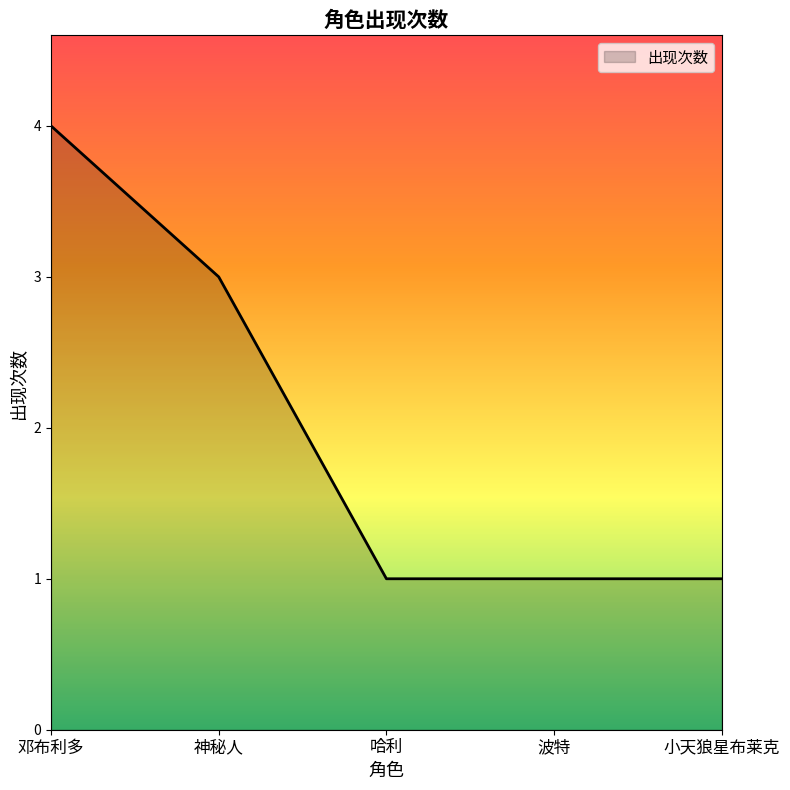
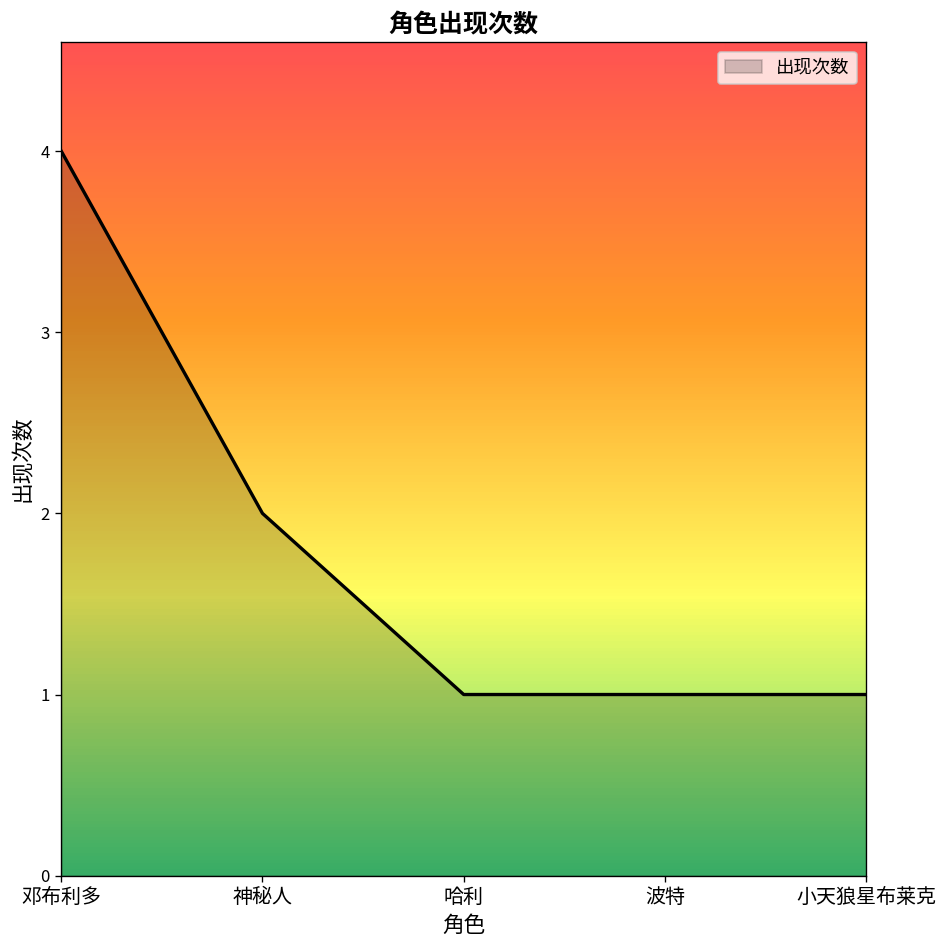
神秘人: 3 -> 2
